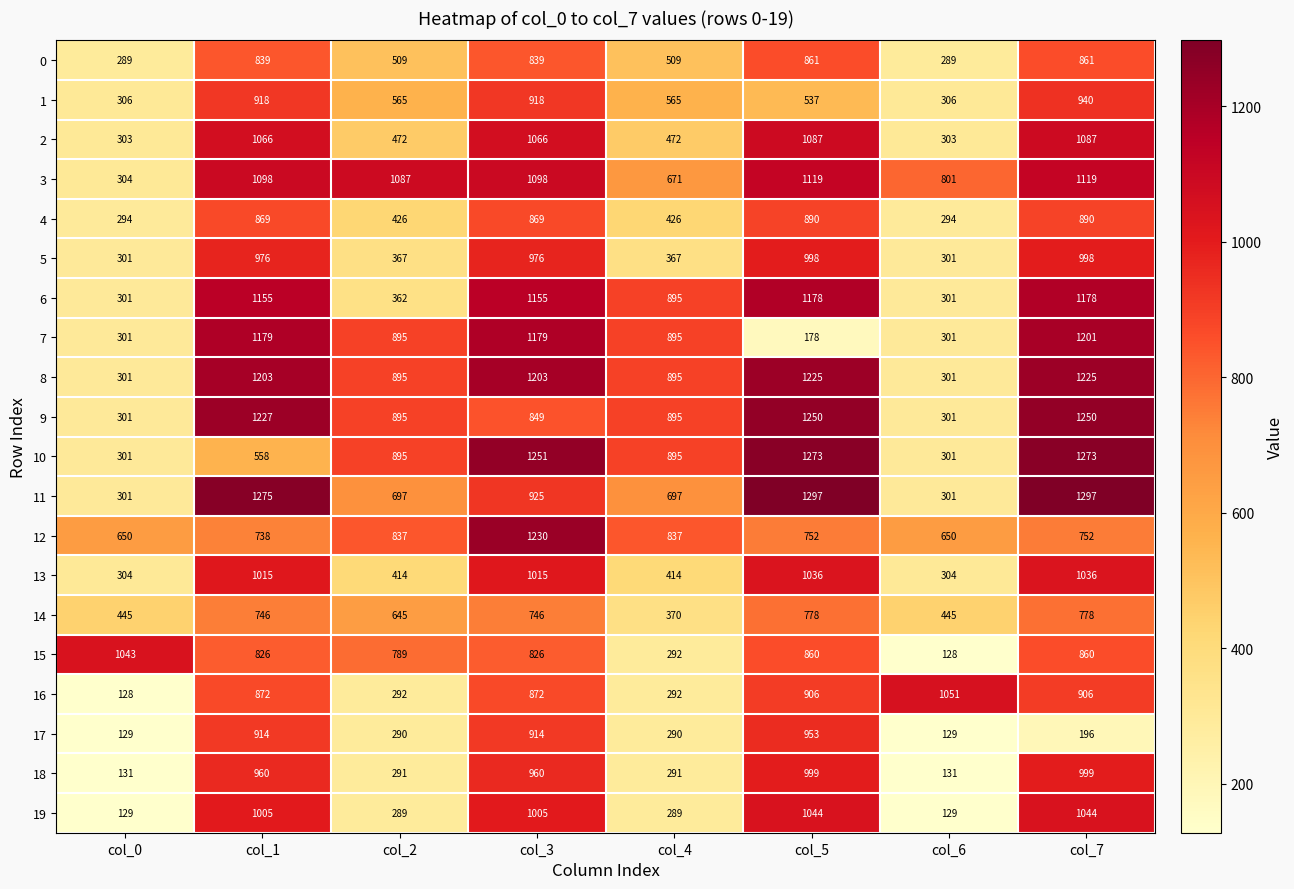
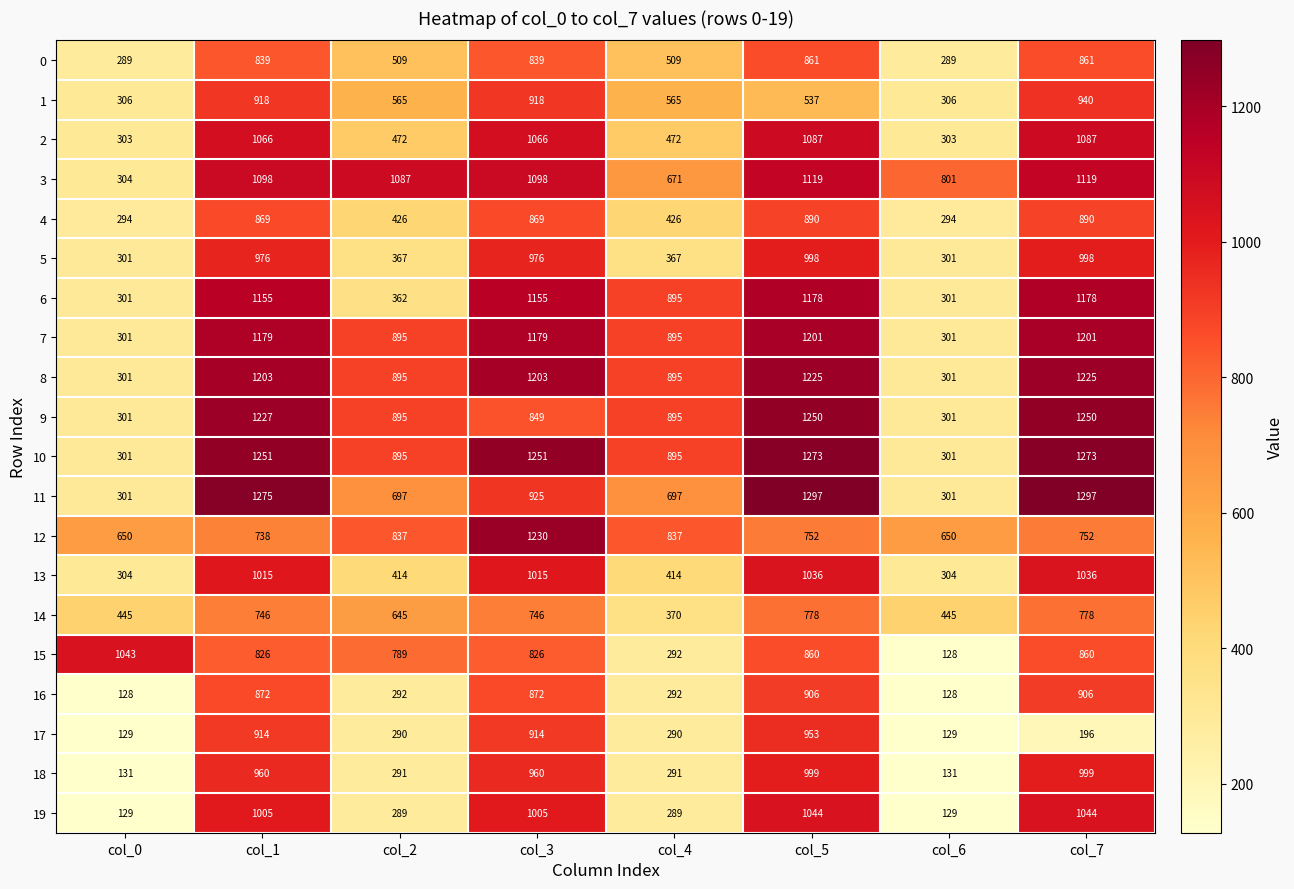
7, col_5: 178 -> 1201
10, col_1: 558 -> 1251
16, col_6: 1051 -> 128
